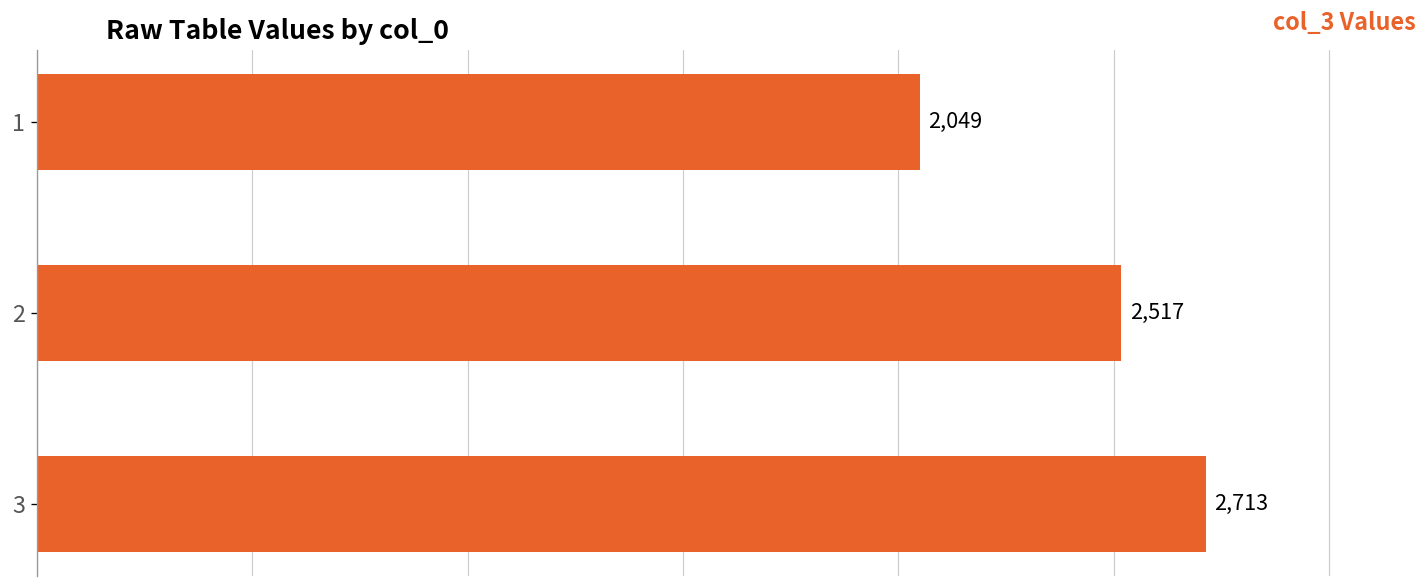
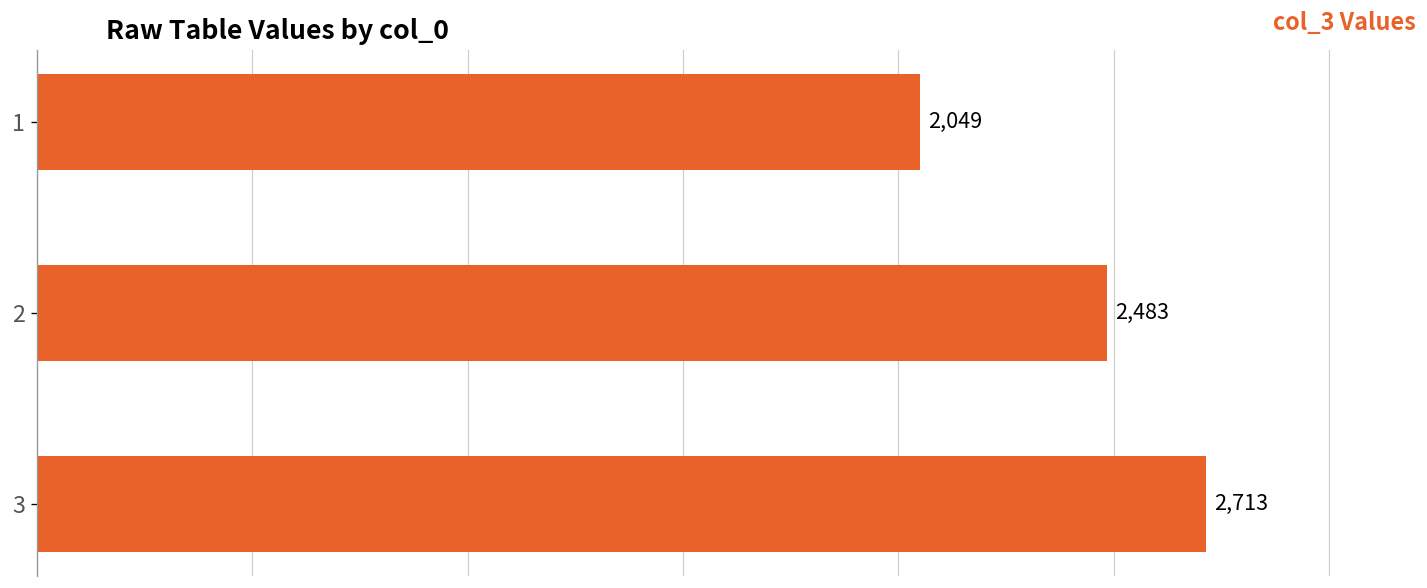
2: 2,517 -> 2,483
